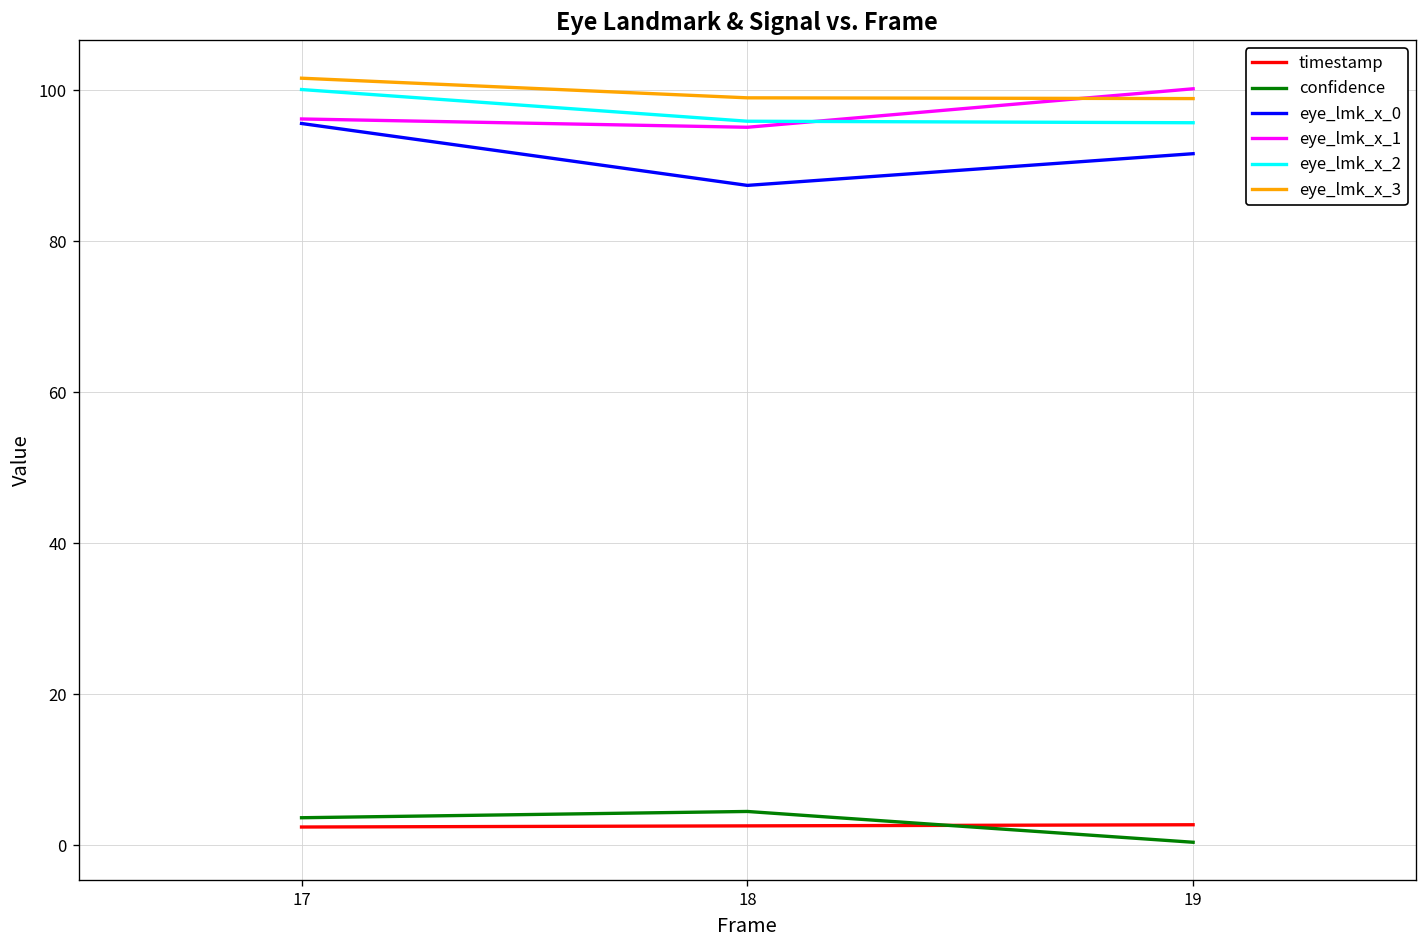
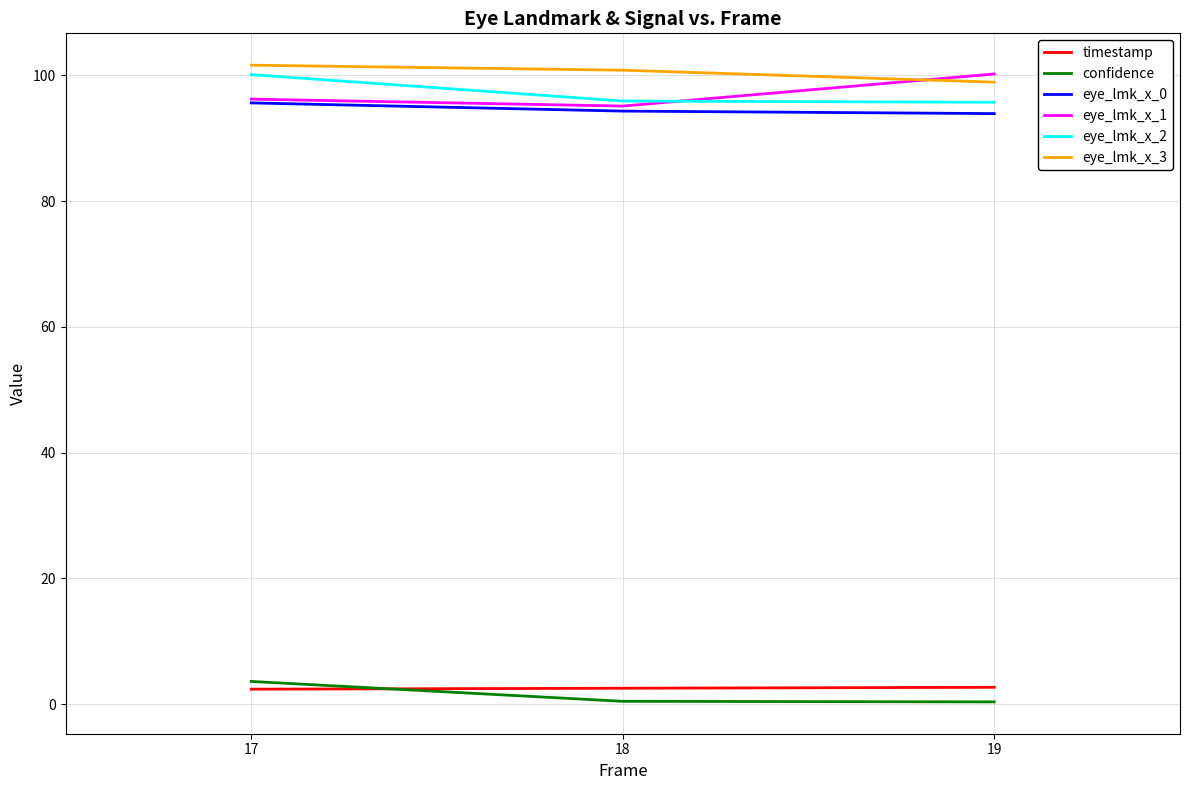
confidence, 18: 4 -> 0
eye_lmk_x_0, 18: 87 -> 94
eye_lmk_x_3, 18: 99 -> 101
eye_lmk_x_0, 19: 92 -> 94
